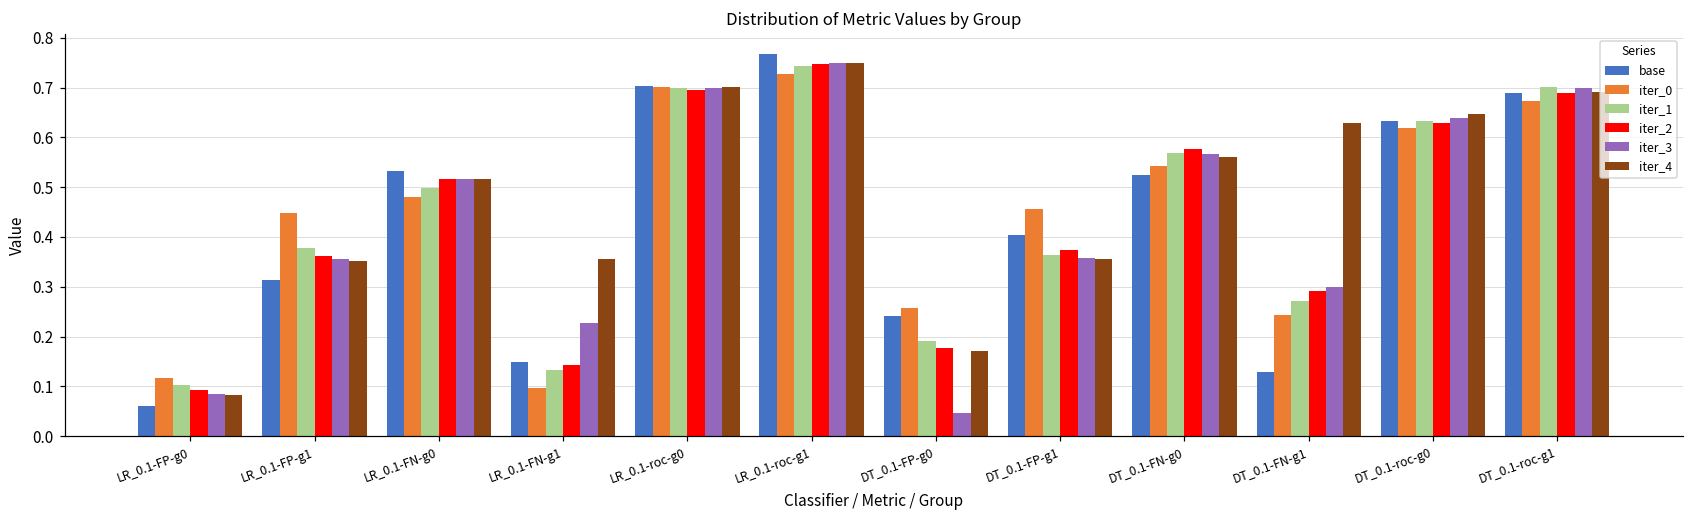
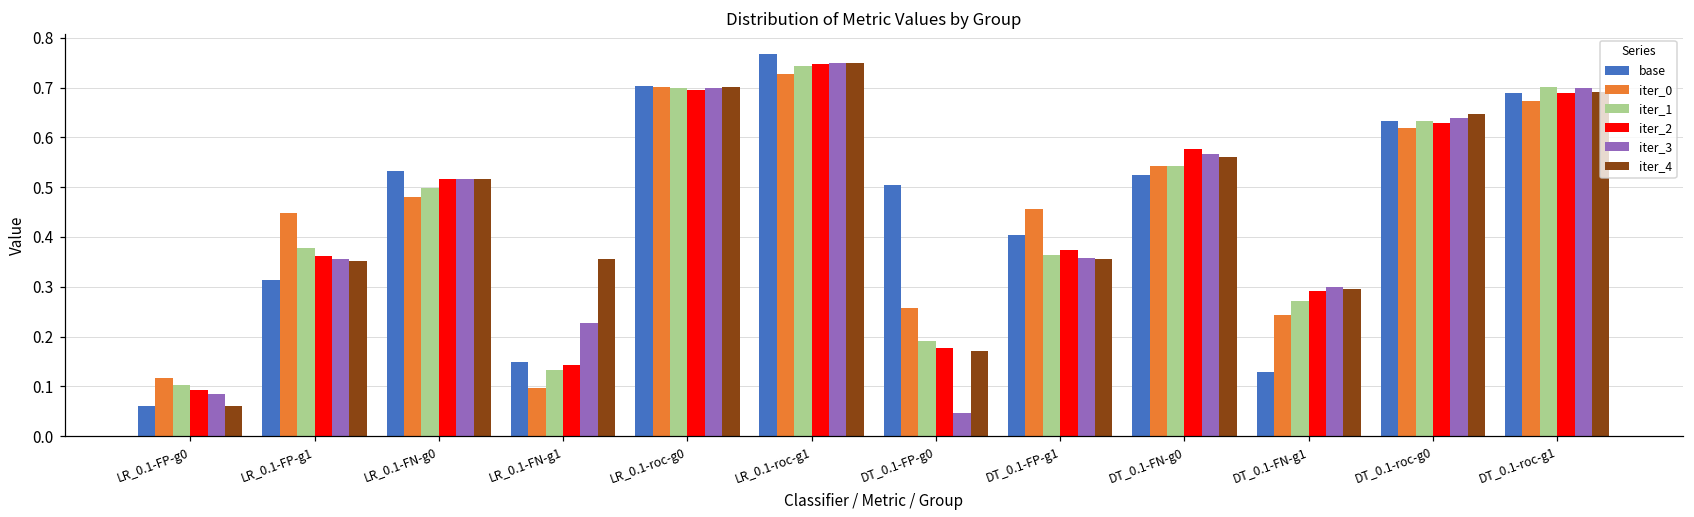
iter_4, LR_0.1-FP-g0: 0.08 -> 0.06
base, DT_0.1-FP-g0: 0.24 -> 0.50
iter_1, DT_0.1-FN-g0: 0.57 -> 0.54
iter_4, DT_0.1-FN-g1: 0.63 -> 0.30
